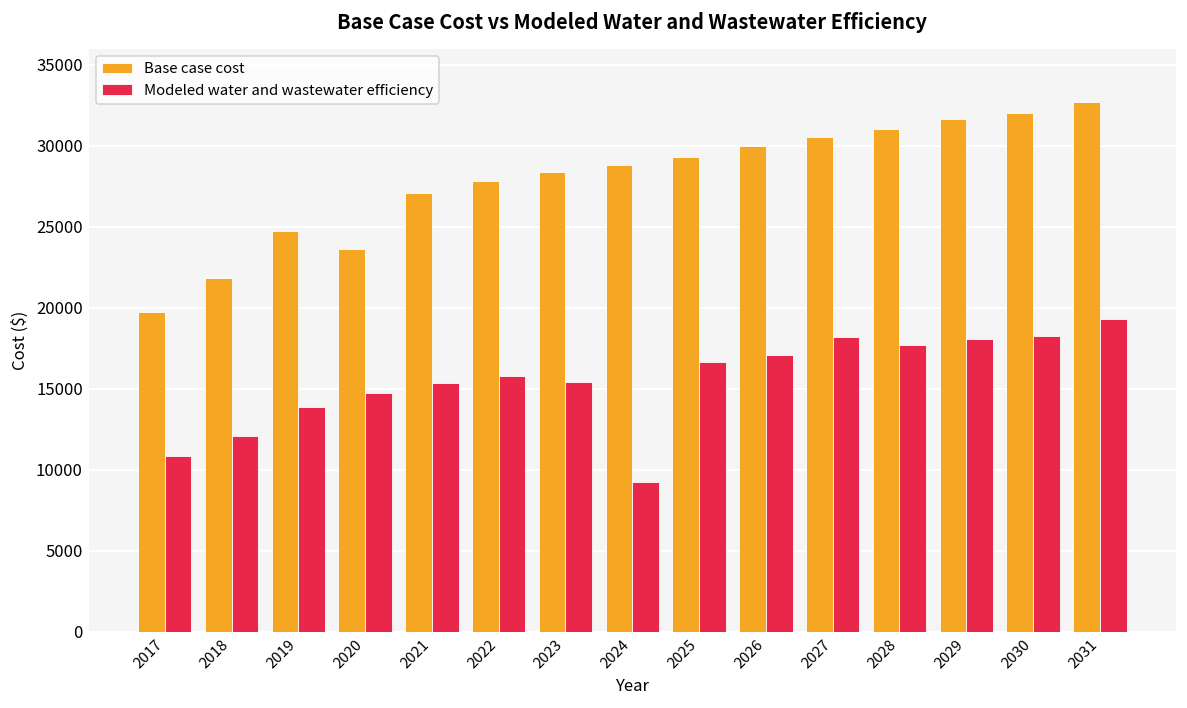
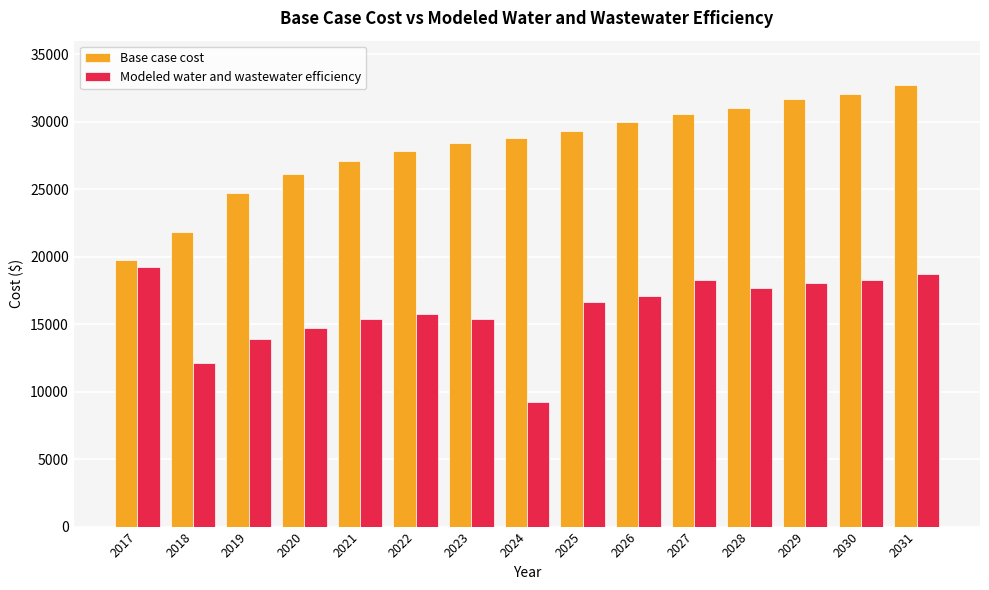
Modeled water and wastewater efficiency, 2017: 10800 -> 19200
Base case cost, 2020: 23700 -> 26100
Modeled water and wastewater efficiency, 2031: 19300 -> 18700
